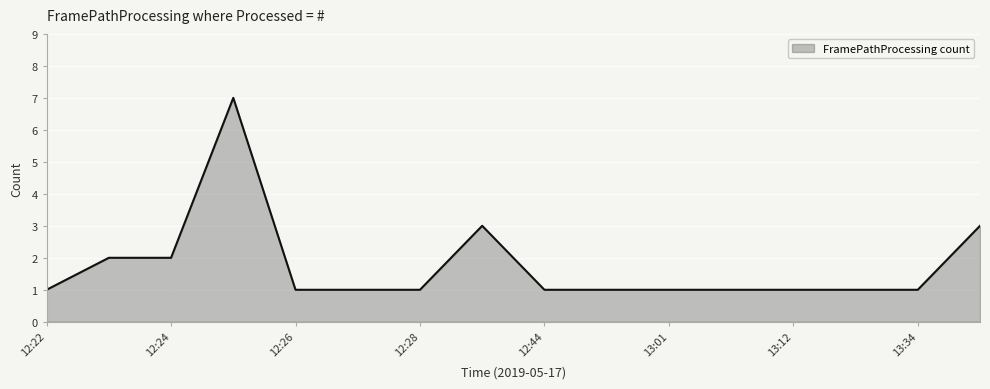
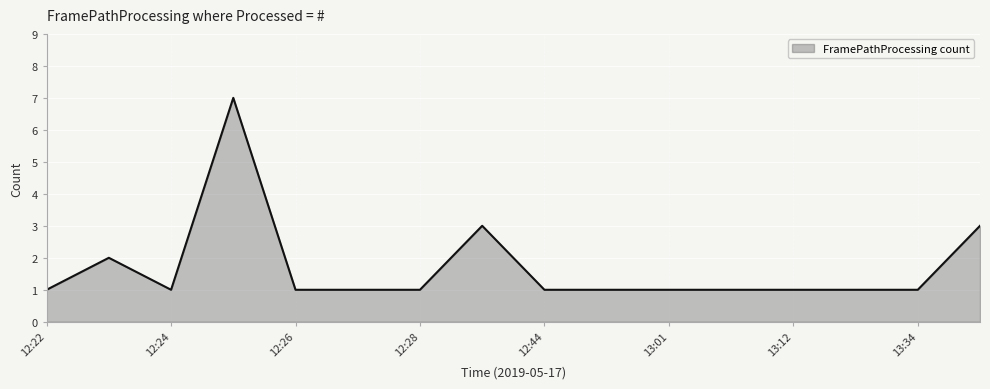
12:24: 2 -> 1
